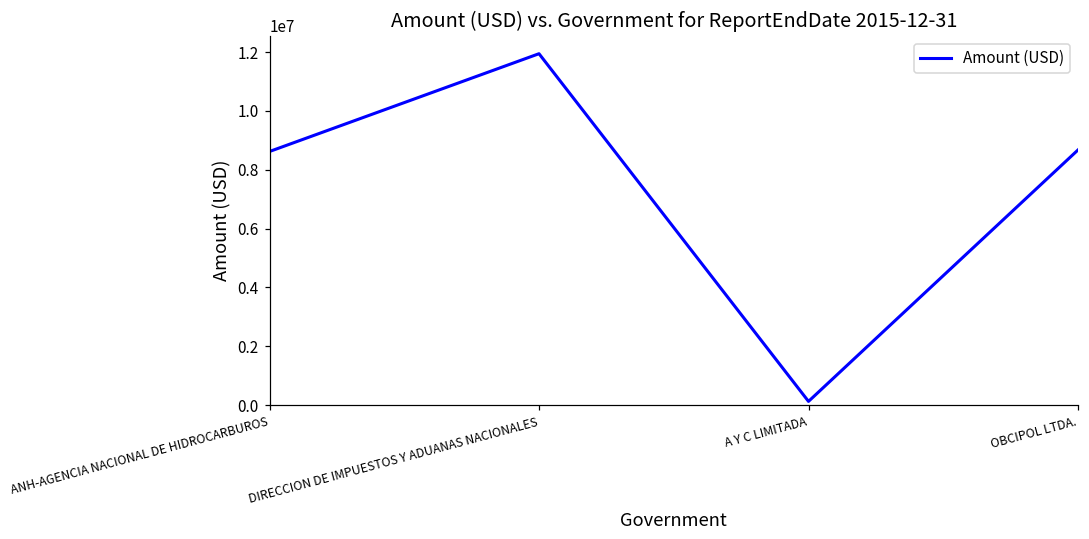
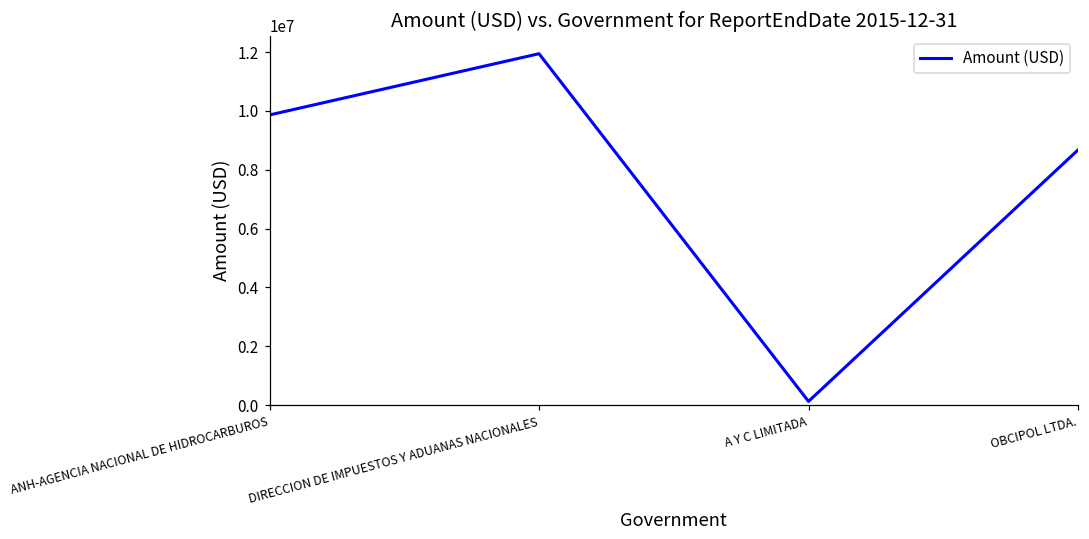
ANH-AGENCIA NACIONAL DE HIDROCARBUROS: 8600000 -> 9900000
